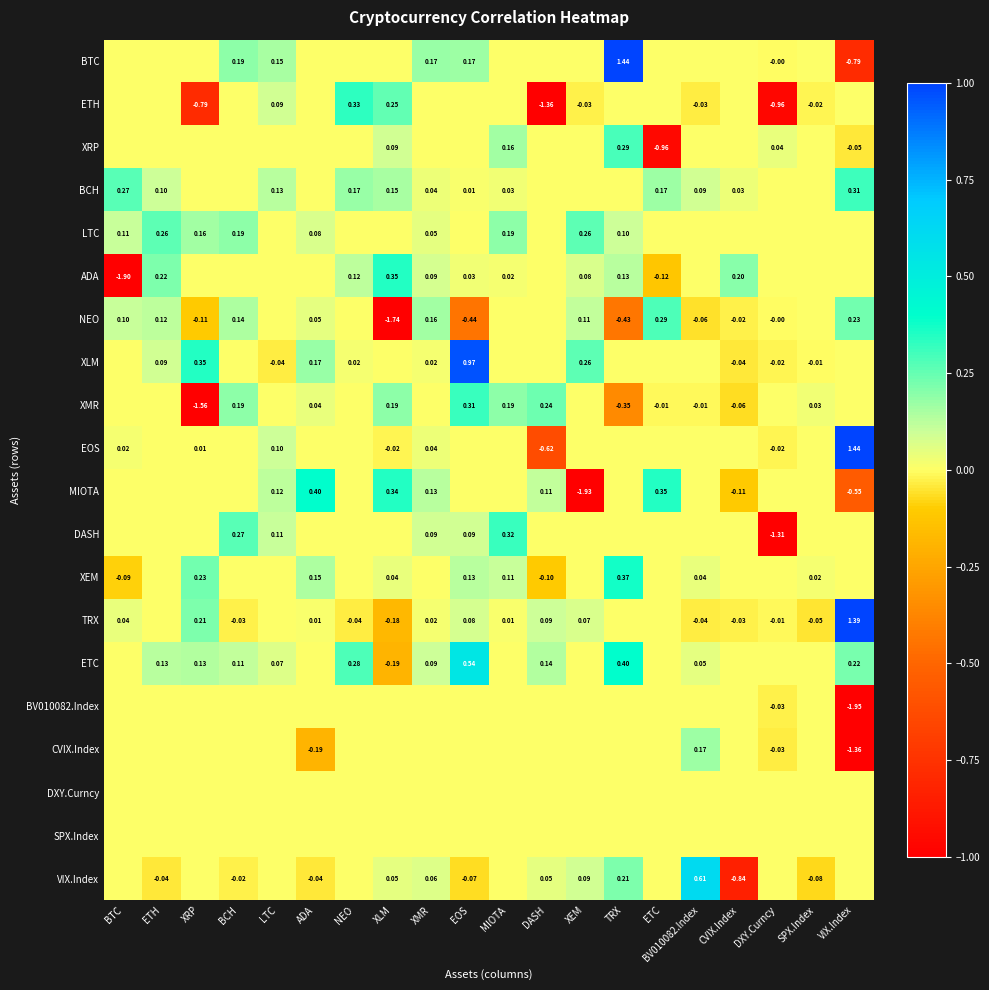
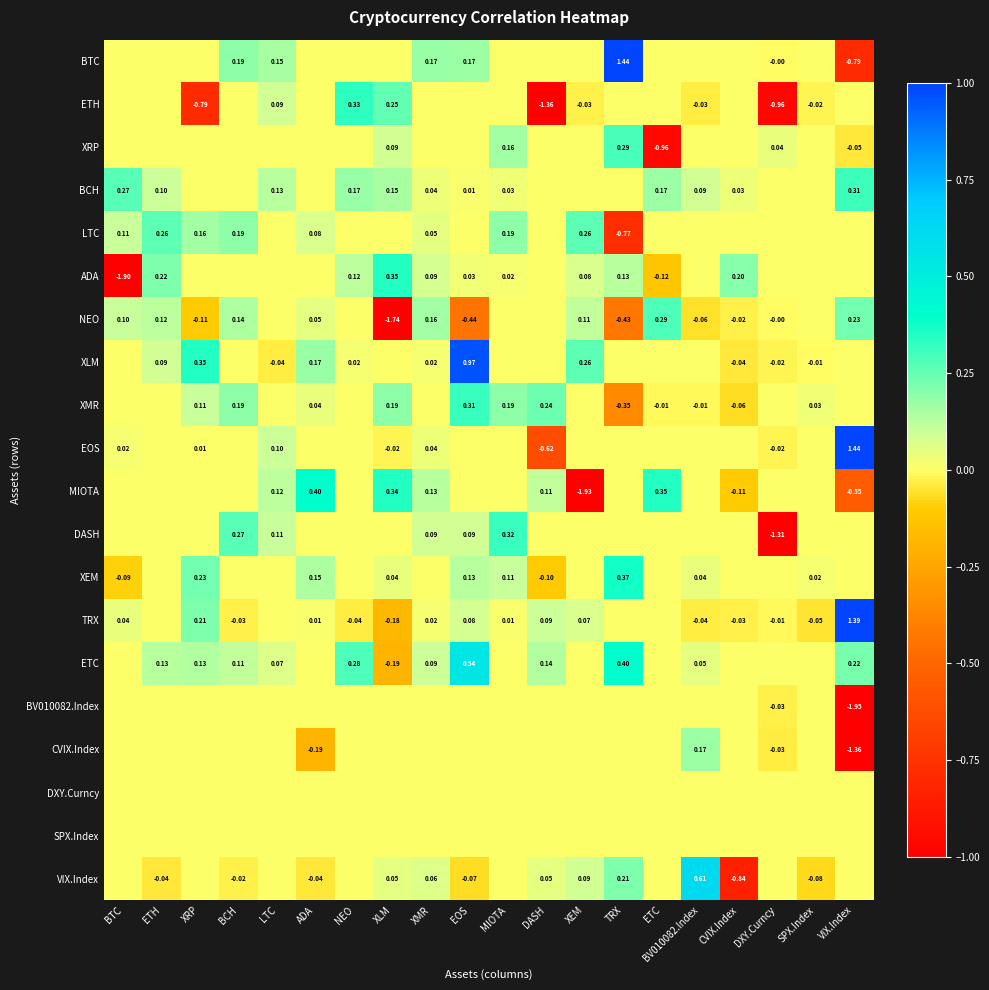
LTC, TRX: 0.10 -> -0.77
XMR, XRP: -1.56 -> 0.11
